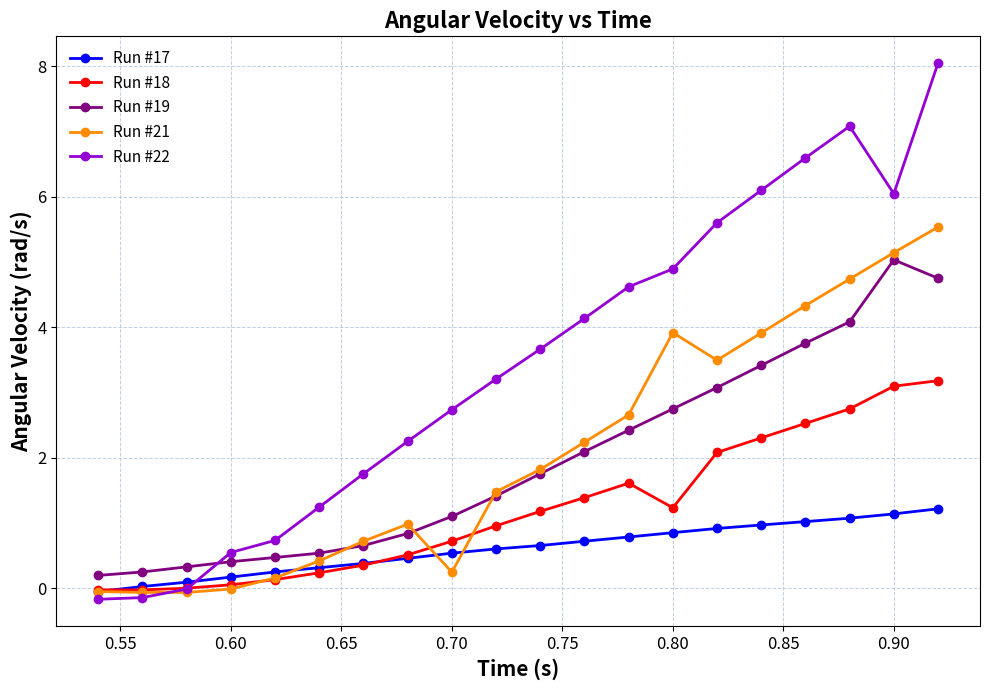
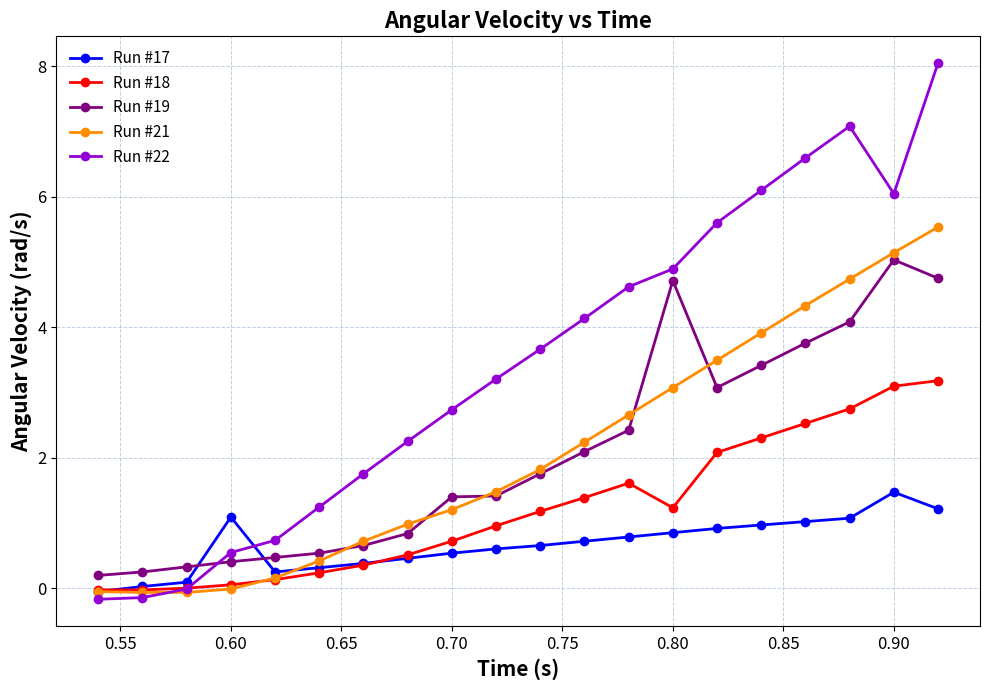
Run #17, 0.60: 0.2 -> 1.1
Run #19, 0.70: 1.1 -> 1.4
Run #21, 0.70: 0.2 -> 1.2
Run #19, 0.80: 2.7 -> 4.7
Run #21, 0.80: 3.9 -> 3.1
Run #17, 0.90: 1.1 -> 1.5
